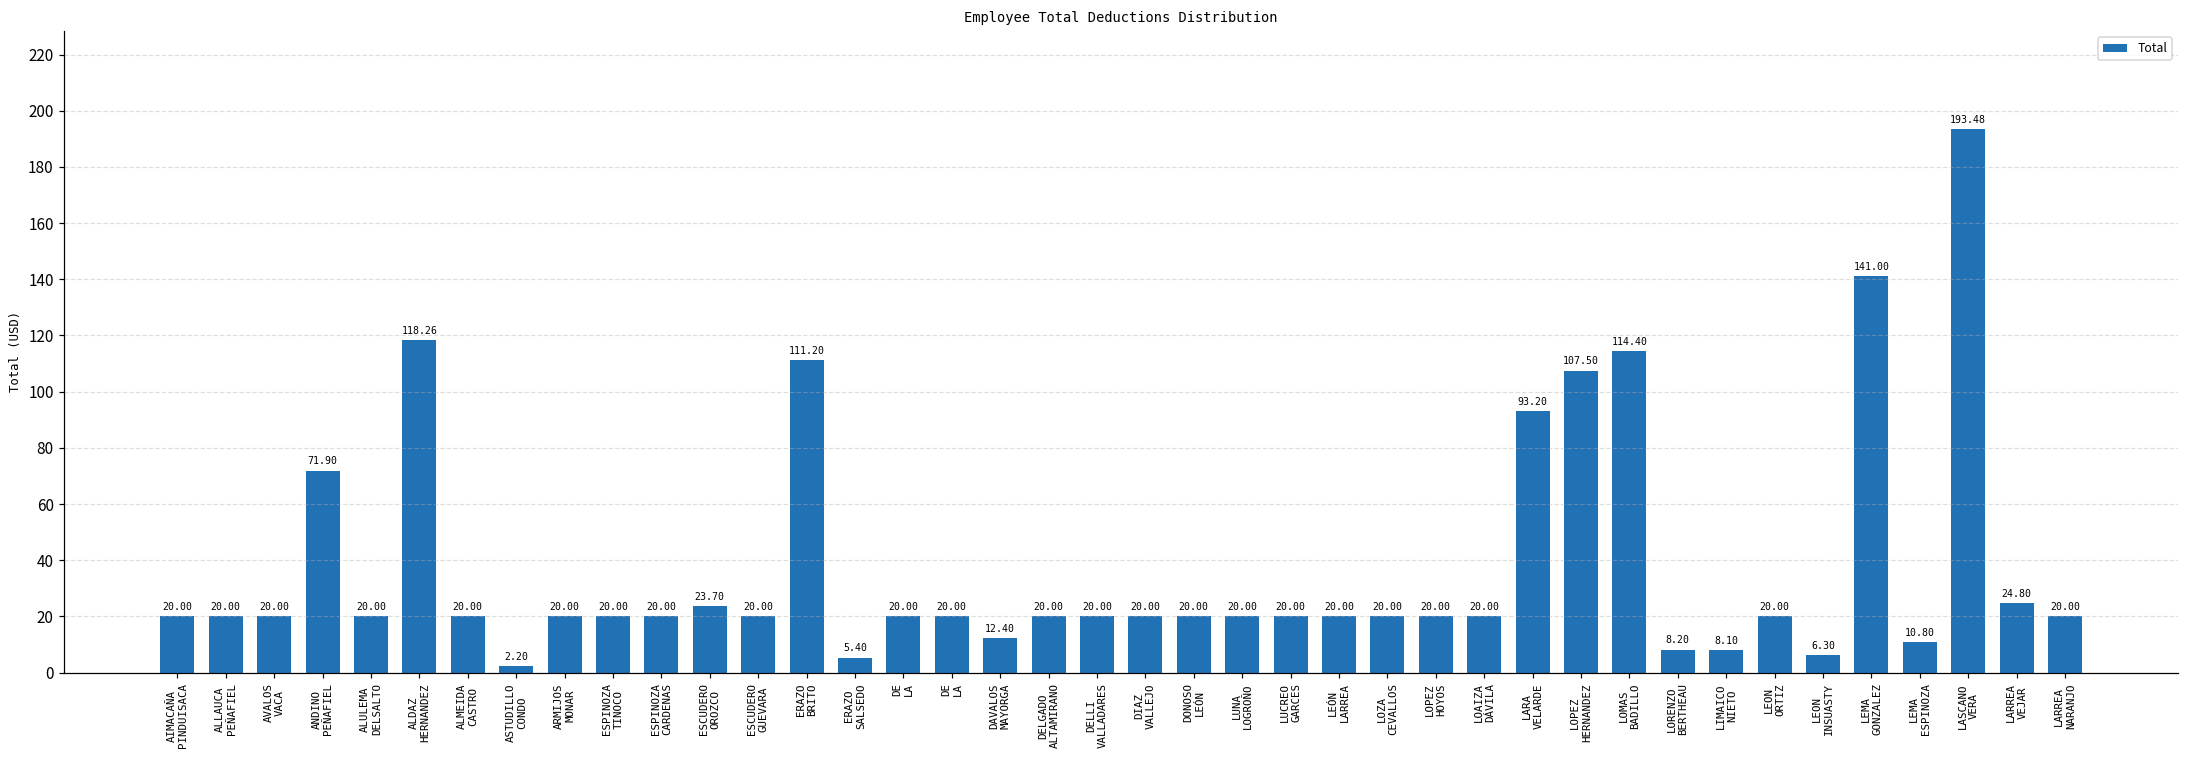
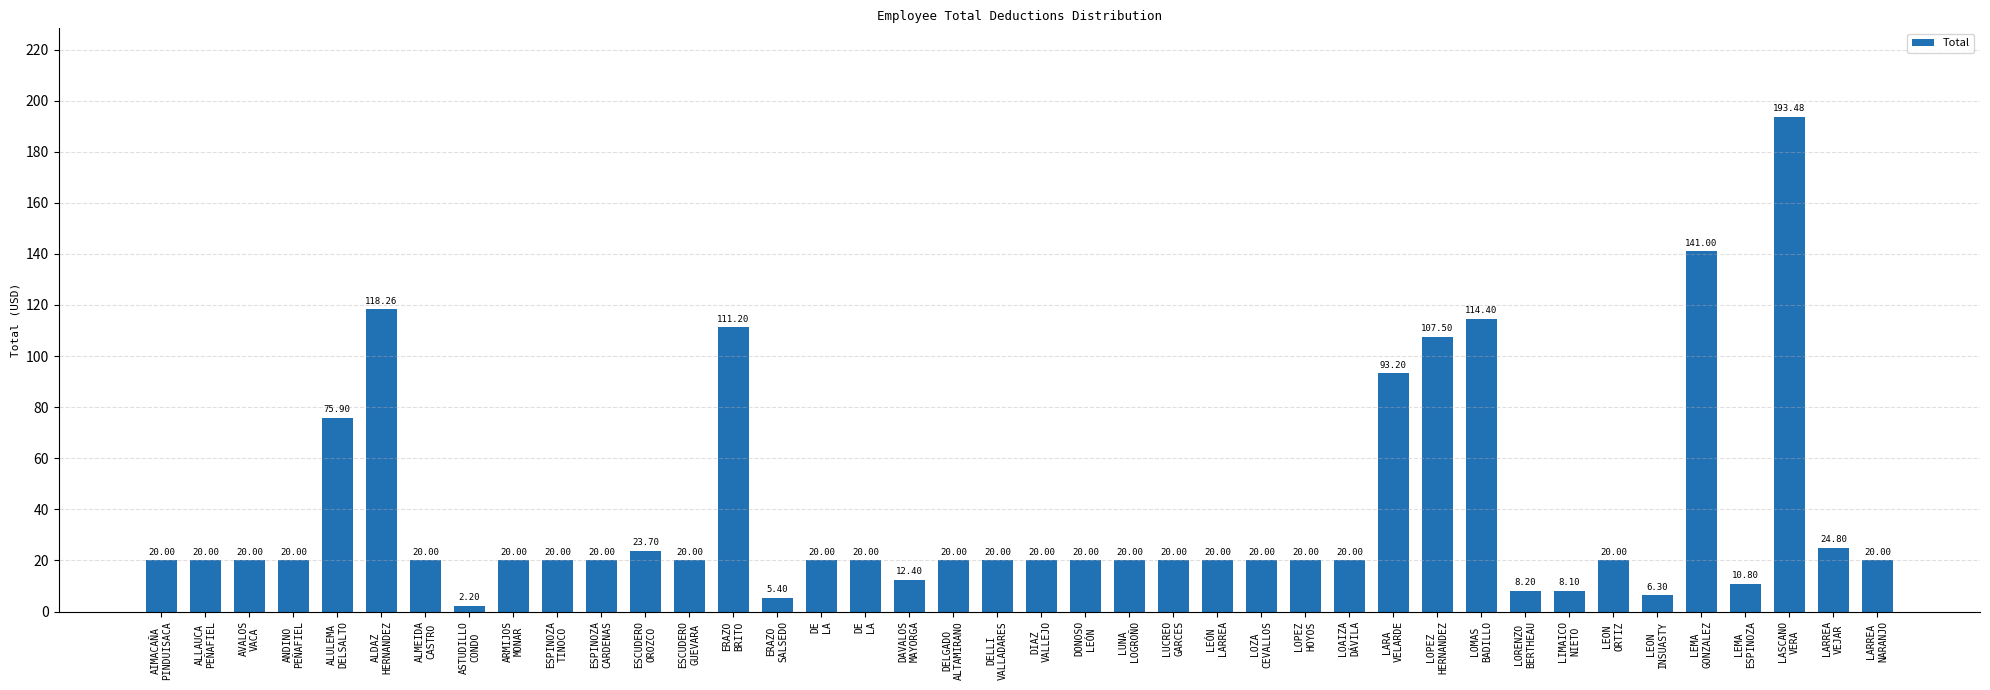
ANDINO PEÑAFIEL: 71.90 -> 20.00
ALULEMA DELSALTO: 20.00 -> 75.90
